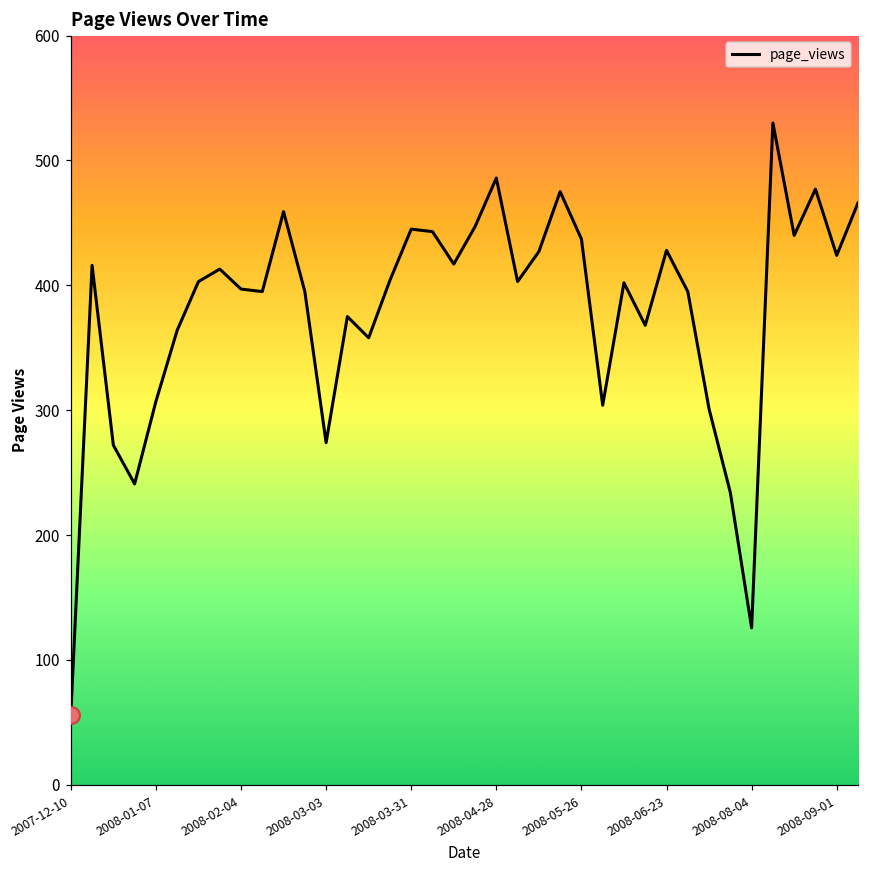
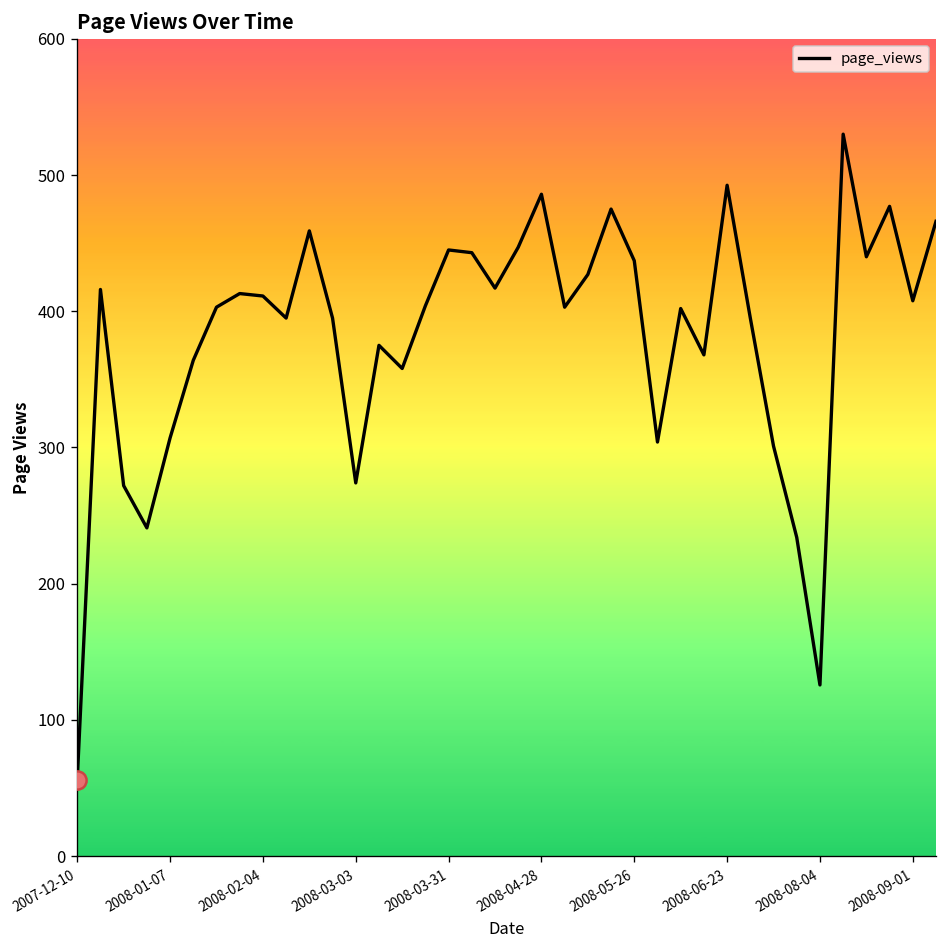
page_views, 2008-02-04: 397 -> 411
page_views, 2008-06-23: 428 -> 493
page_views, 2008-09-01: 424 -> 408
